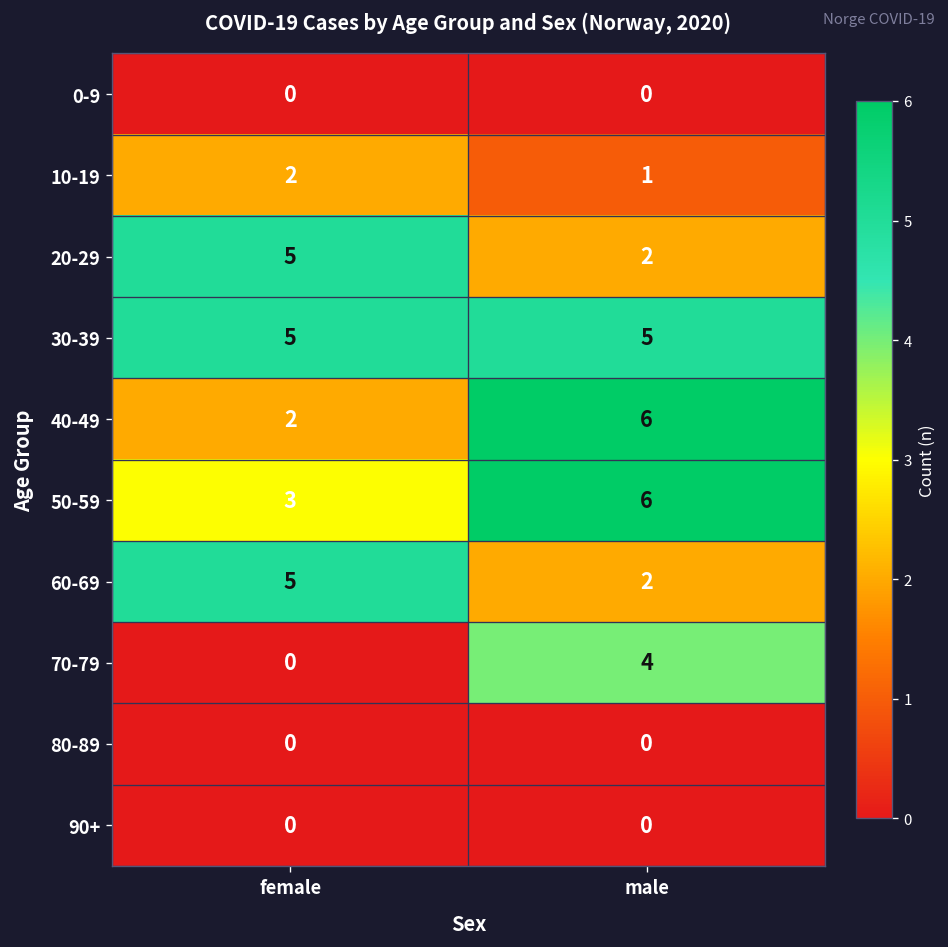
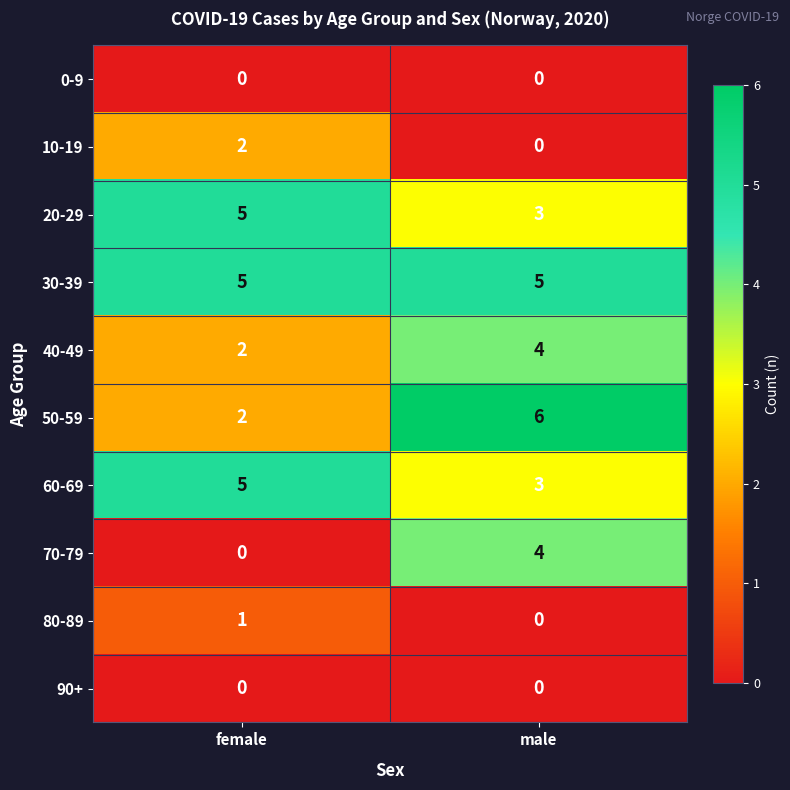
10-19, male: 1 -> 0
20-29, male: 2 -> 3
40-49, male: 6 -> 4
50-59, female: 3 -> 2
60-69, male: 2 -> 3
80-89, female: 0 -> 1
